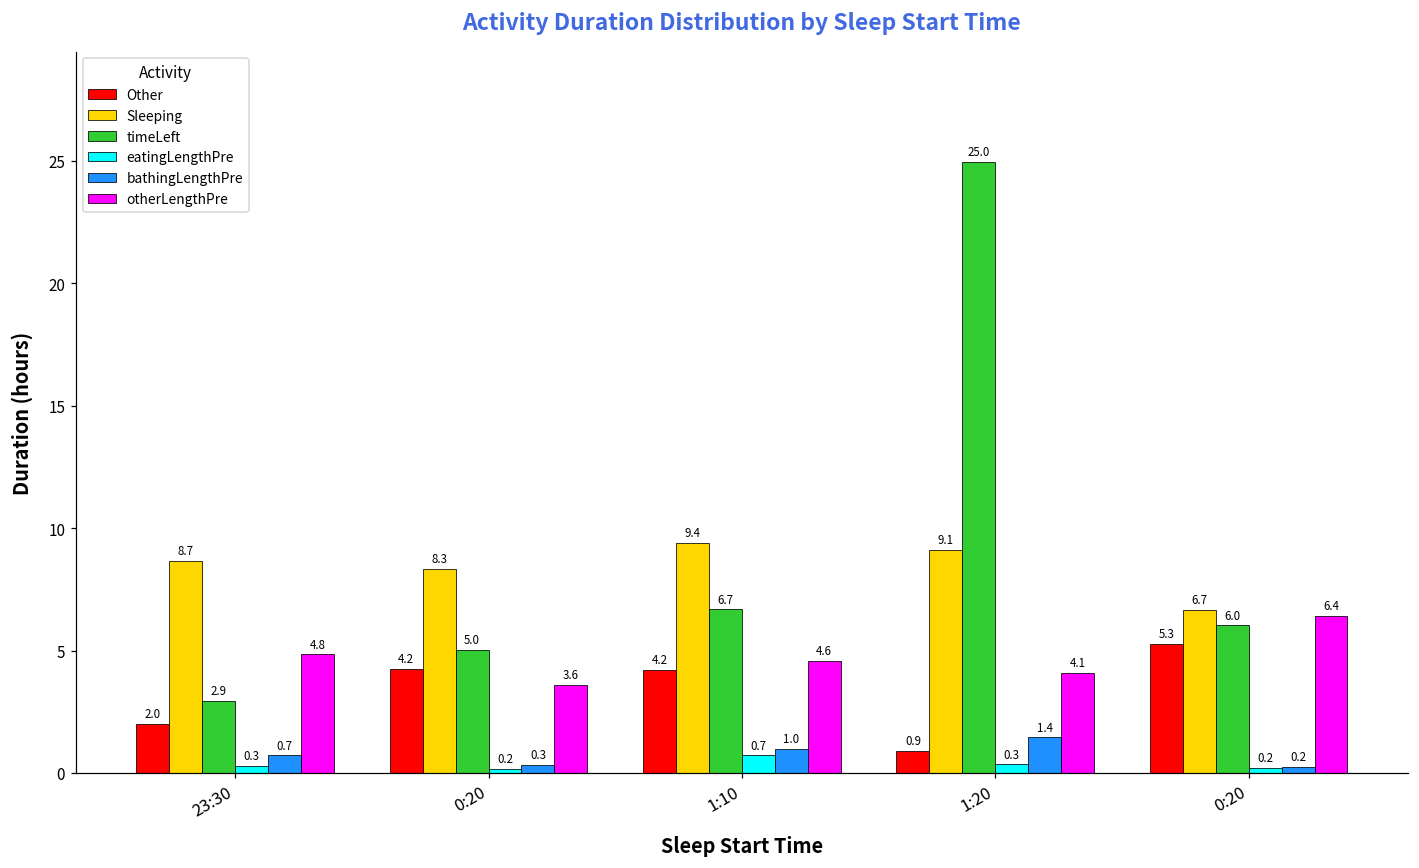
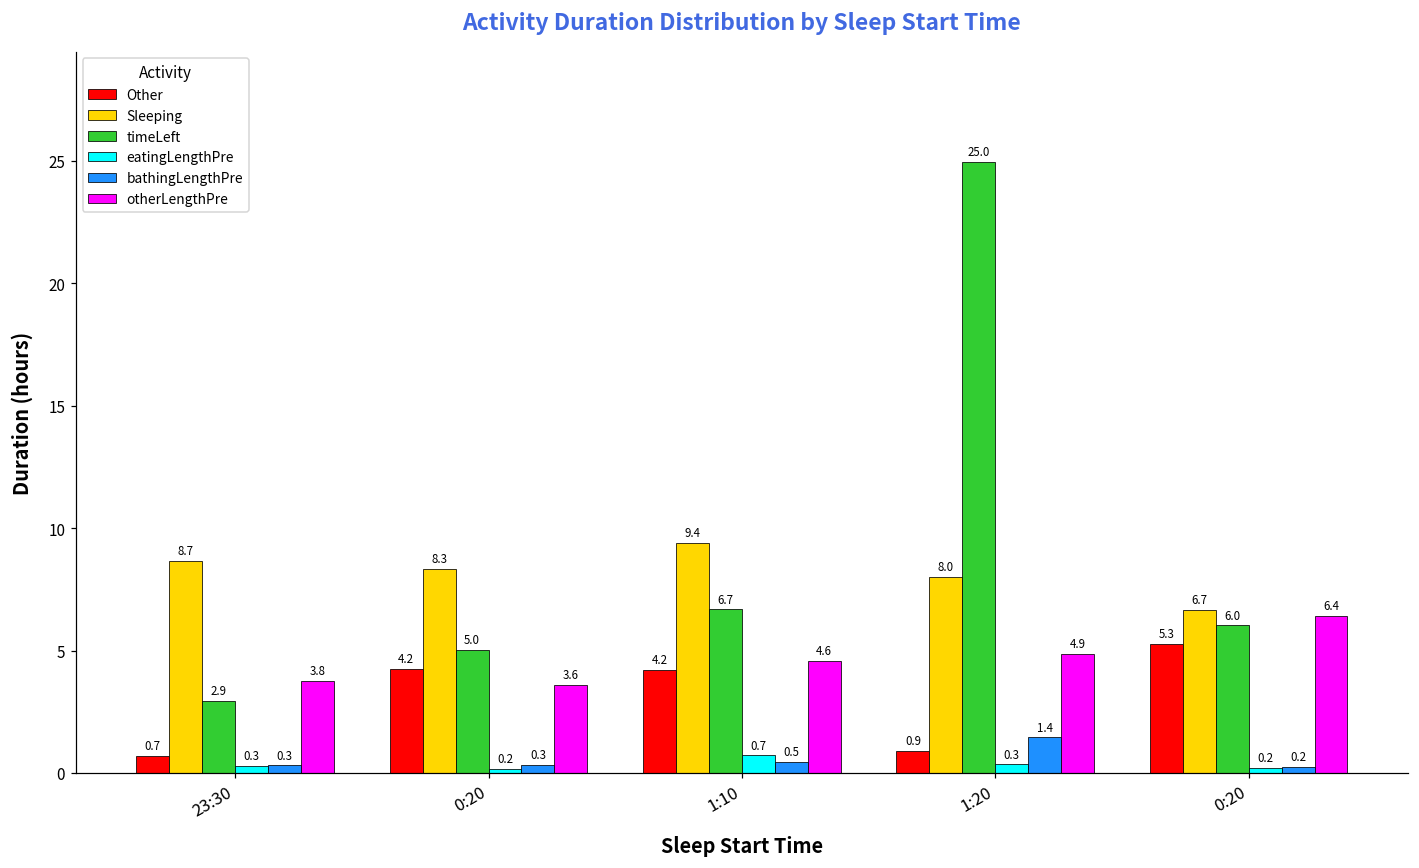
Other, 23:30: 2.0 -> 0.7
bathingLengthPre, 23:30: 0.7 -> 0.3
otherLengthPre, 23:30: 4.8 -> 3.8
bathingLengthPre, 1:10: 1.0 -> 0.5
Sleeping, 1:20: 9.1 -> 8.0
otherLengthPre, 1:20: 4.1 -> 4.9
